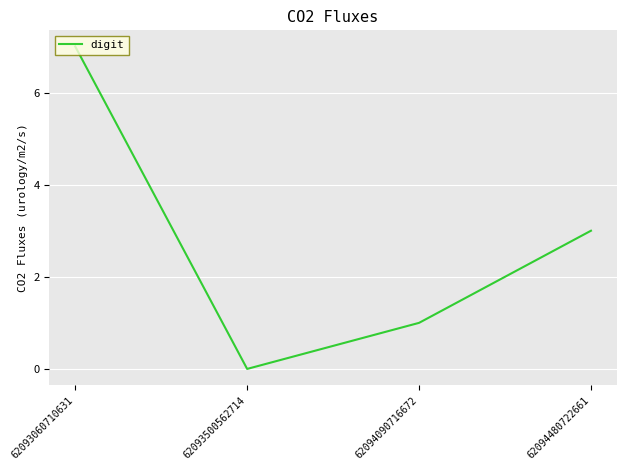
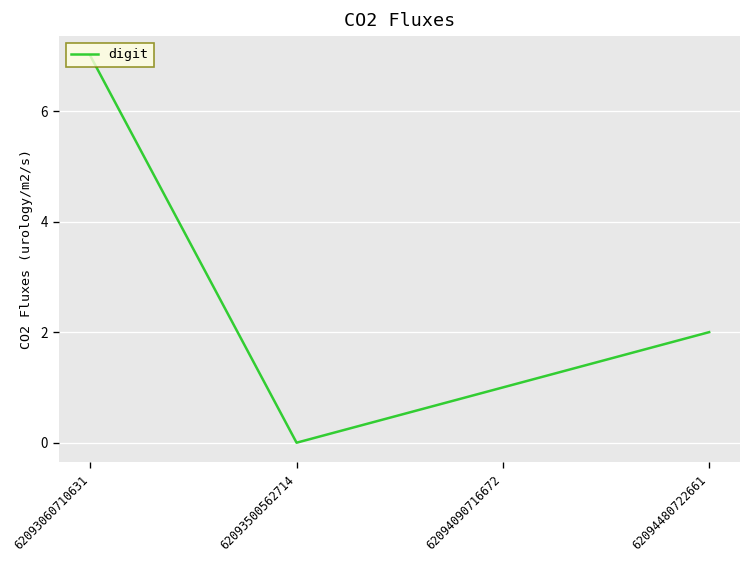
62094480722661: 3 -> 2
